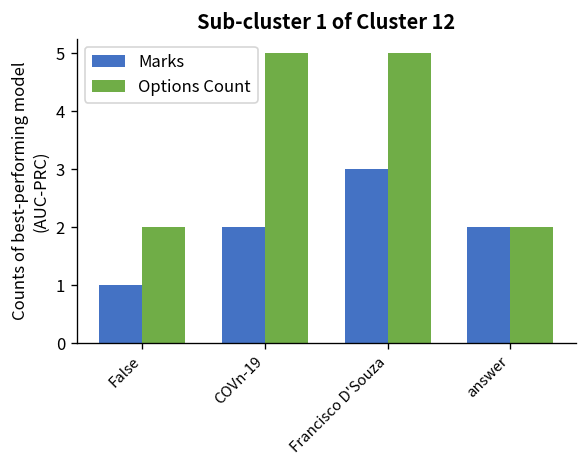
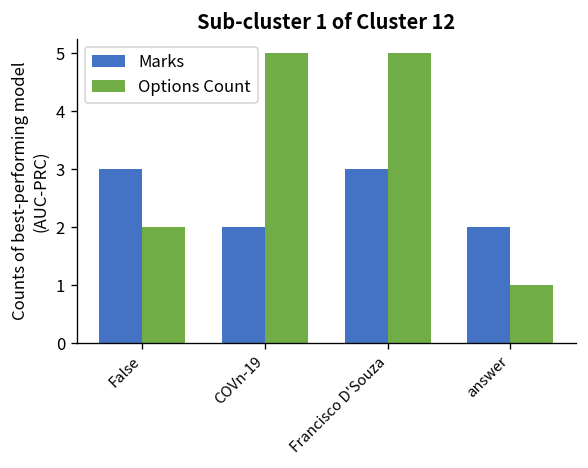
Marks, False: 1 -> 3
Options Count, answer: 2 -> 1
